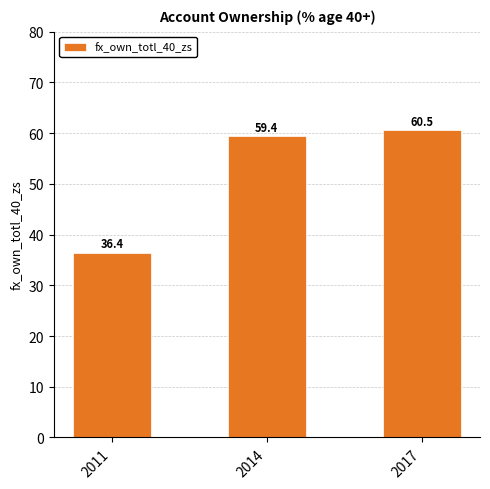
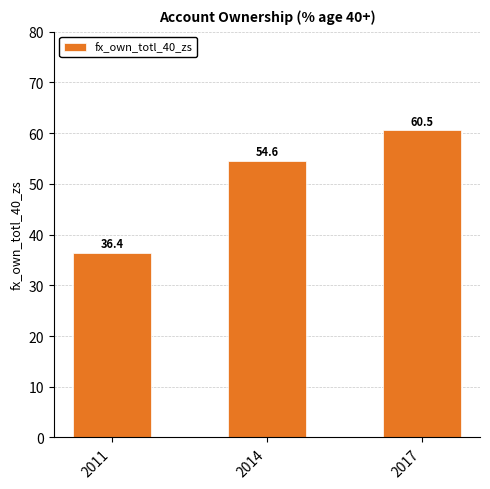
2014: 59.4 -> 54.6
